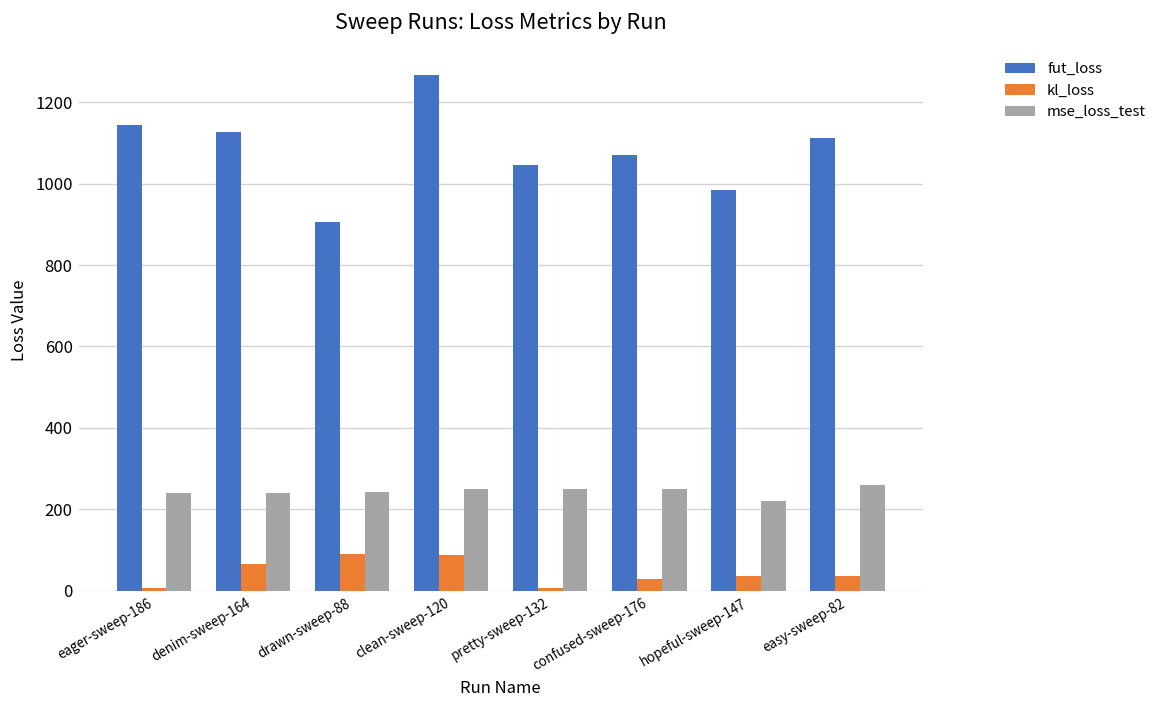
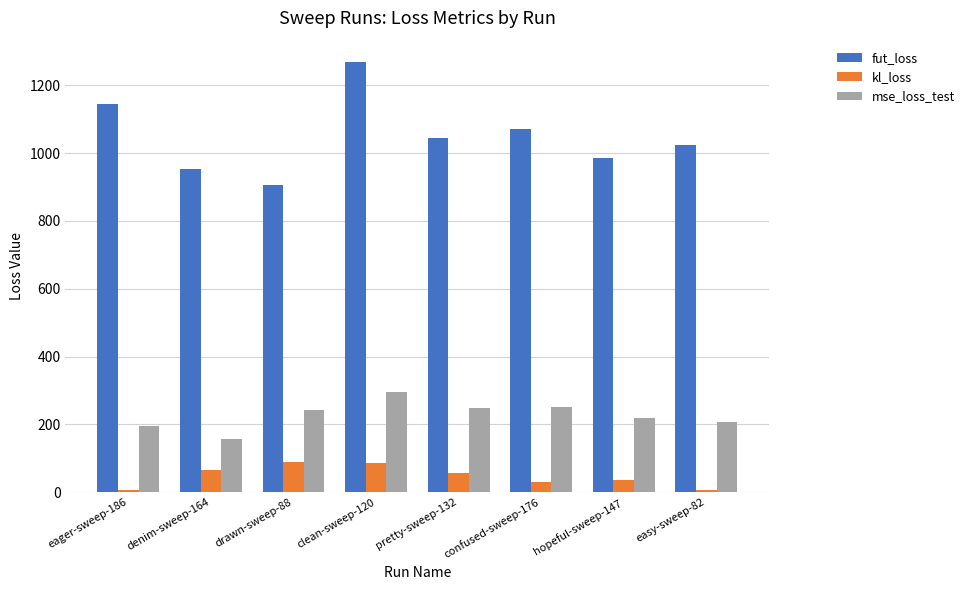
mse_loss_test, eager-sweep-186: 240 -> 200
fut_loss, denim-sweep-164: 1130 -> 950
mse_loss_test, denim-sweep-164: 240 -> 160
mse_loss_test, clean-sweep-120: 250 -> 290
kl_loss, pretty-sweep-132: 10 -> 60
fut_loss, easy-sweep-82: 1110 -> 1020
kl_loss, easy-sweep-82: 40 -> 10
mse_loss_test, easy-sweep-82: 260 -> 210
